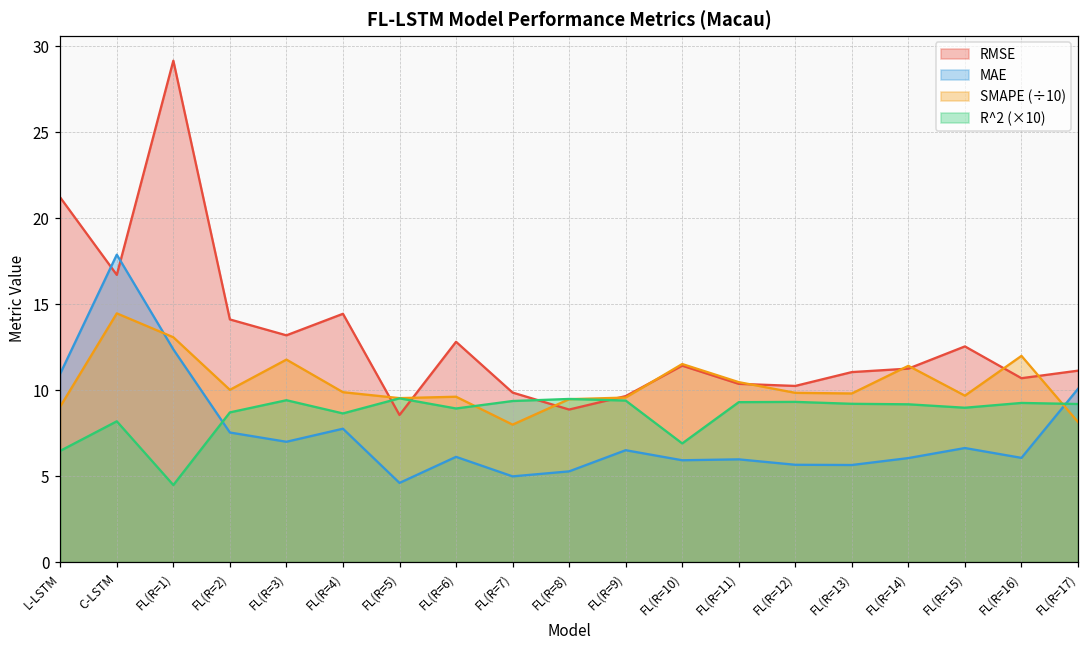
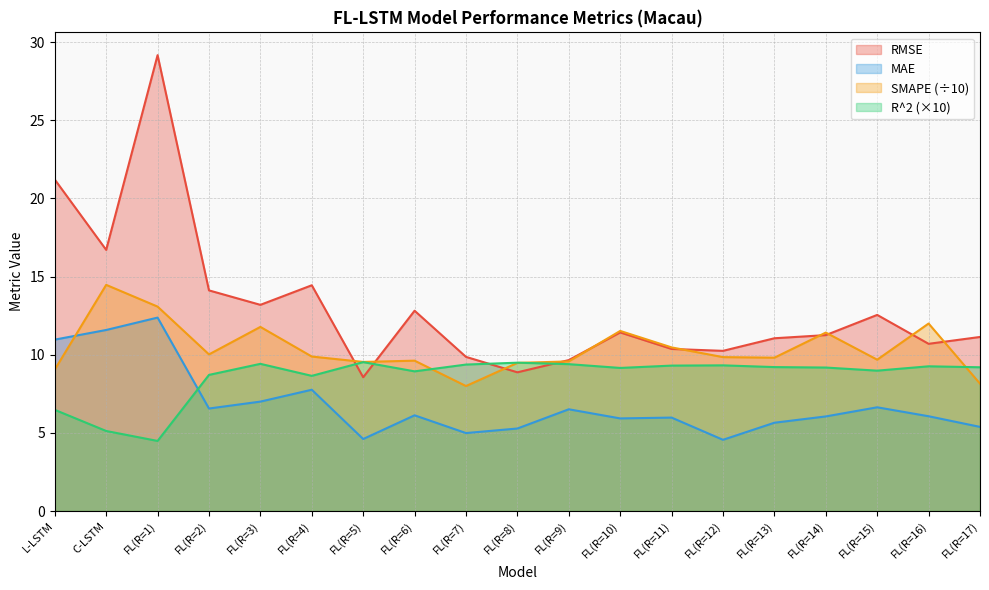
MAE, C-LSTM: 17.9 -> 11.6
R^2 (×10), C-LSTM: 8.2 -> 5.1
MAE, FL(R=2): 7.5 -> 6.6
R^2 (×10), FL(R=10): 6.9 -> 9.2
MAE, FL(R=12): 5.7 -> 4.6
MAE, FL(R=17): 10.1 -> 5.4
